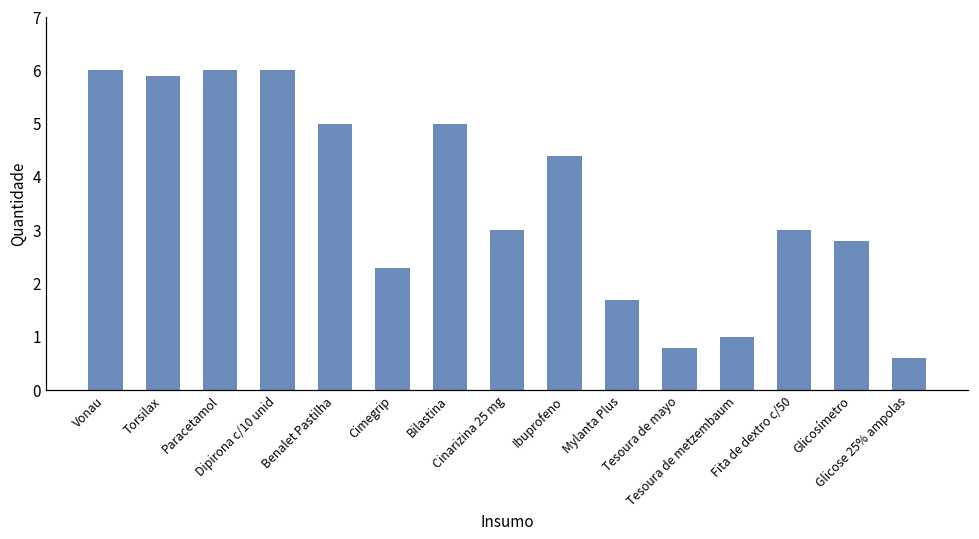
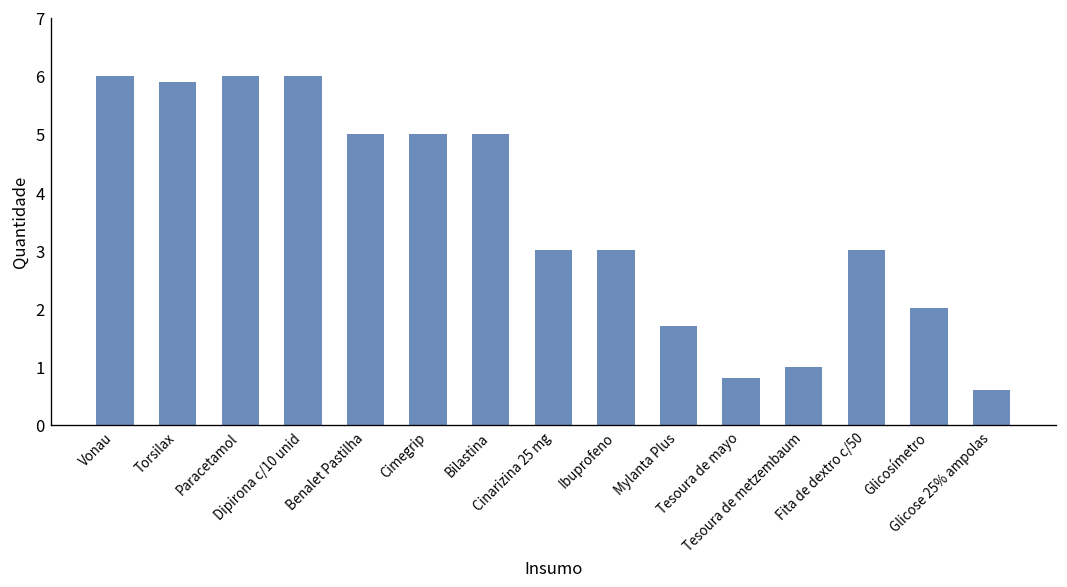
Cimegrip: 2.3 -> 5.0
Ibuprofeno: 4.4 -> 3.0
Glicosímetro: 2.8 -> 2.0
